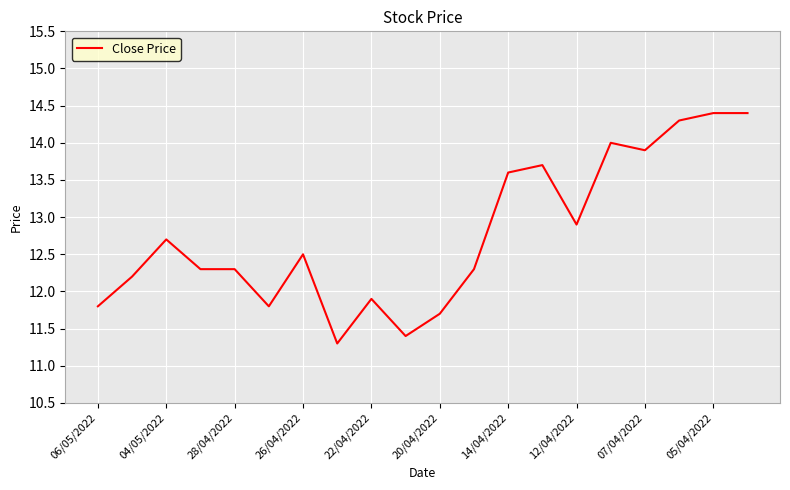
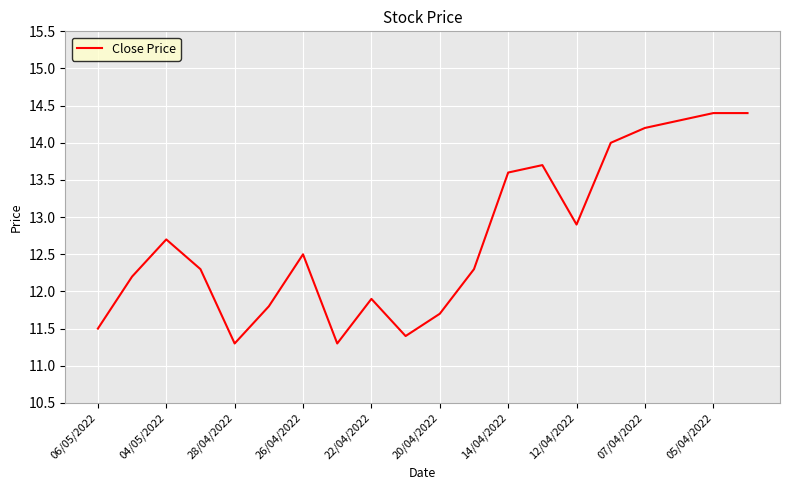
06/05/2022: 11.8 -> 11.5
28/04/2022: 12.3 -> 11.3
07/04/2022: 13.9 -> 14.2
